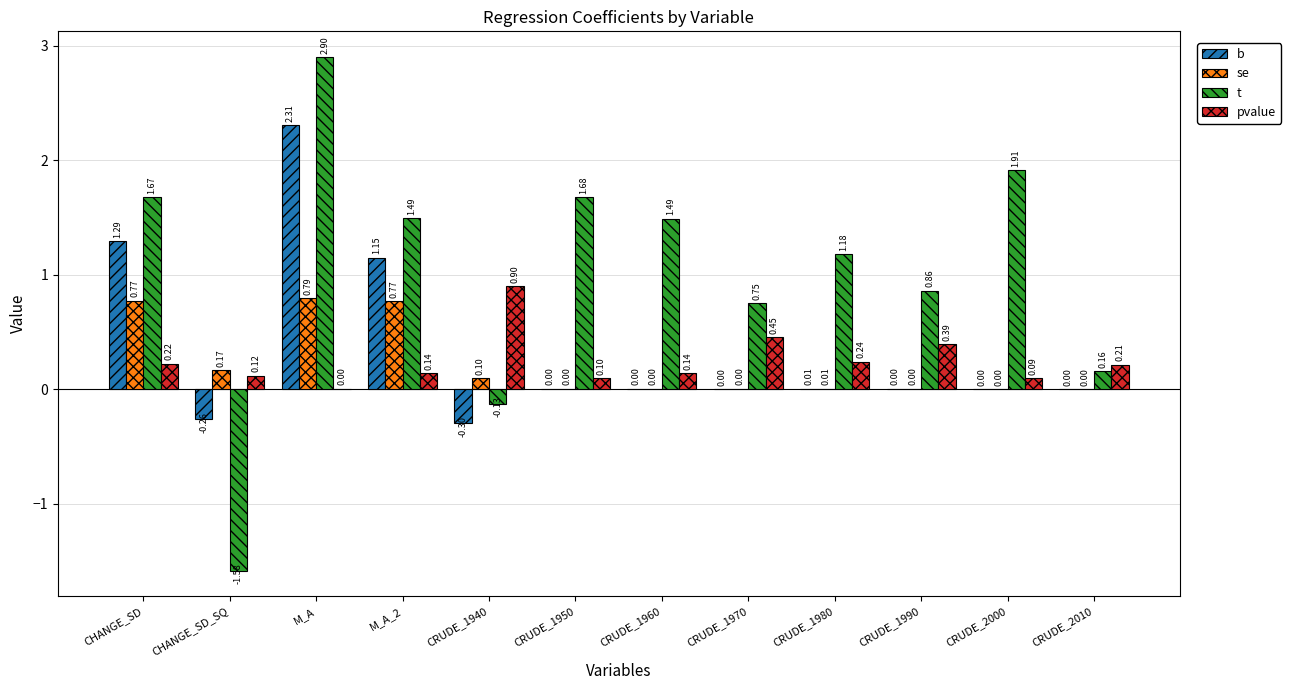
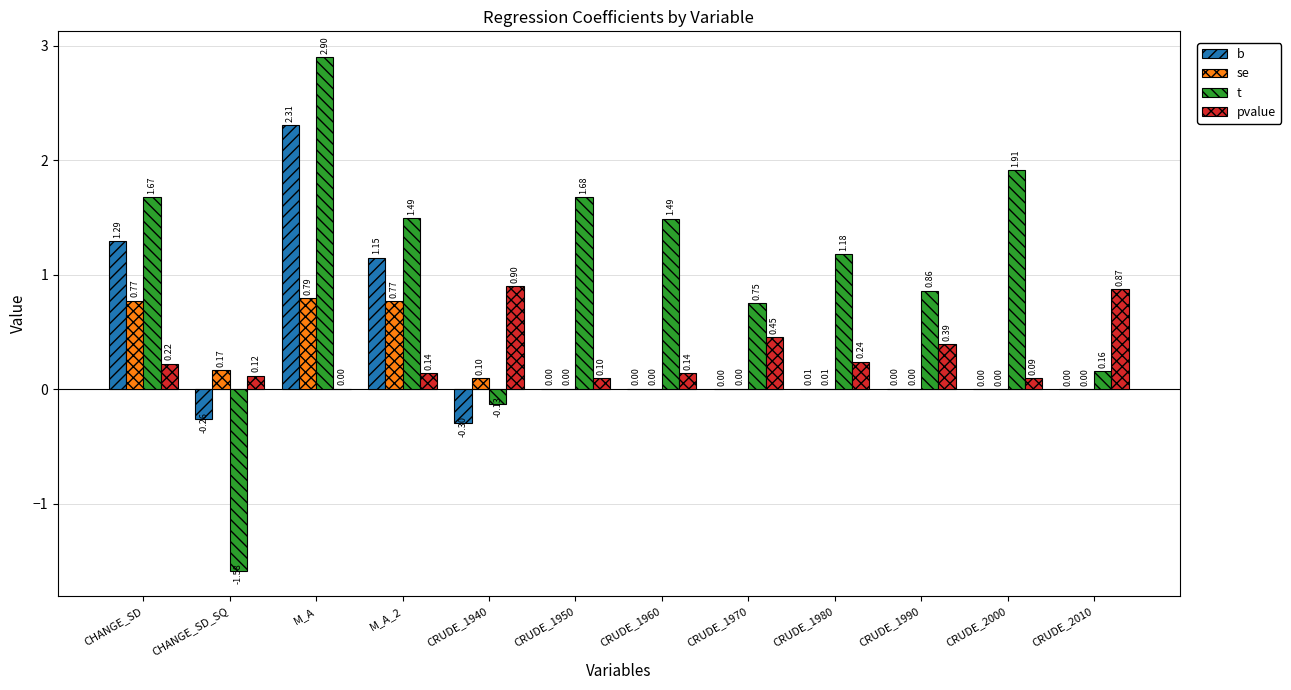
pvalue, CRUDE_2010: 0.21 -> 0.87
